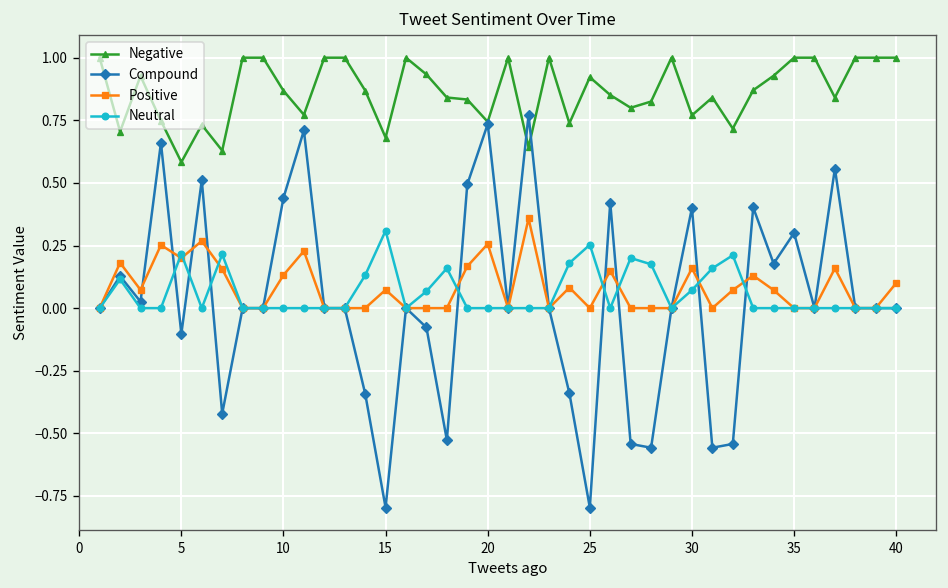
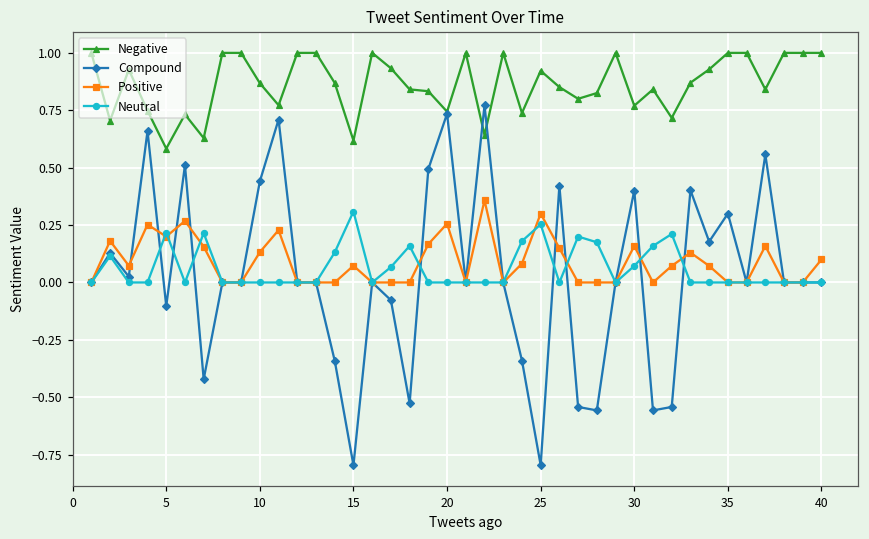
Negative, 15: 0.68 -> 0.62
Positive, 25: 0.0 -> 0.3
